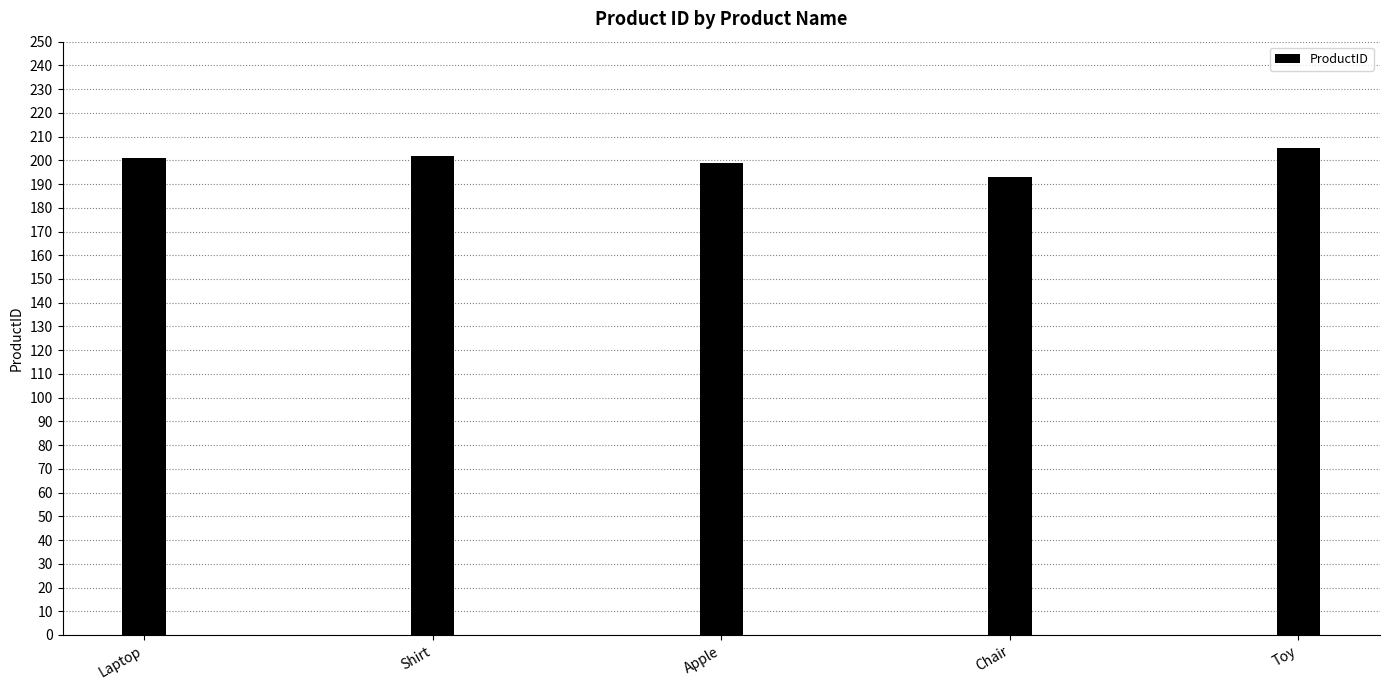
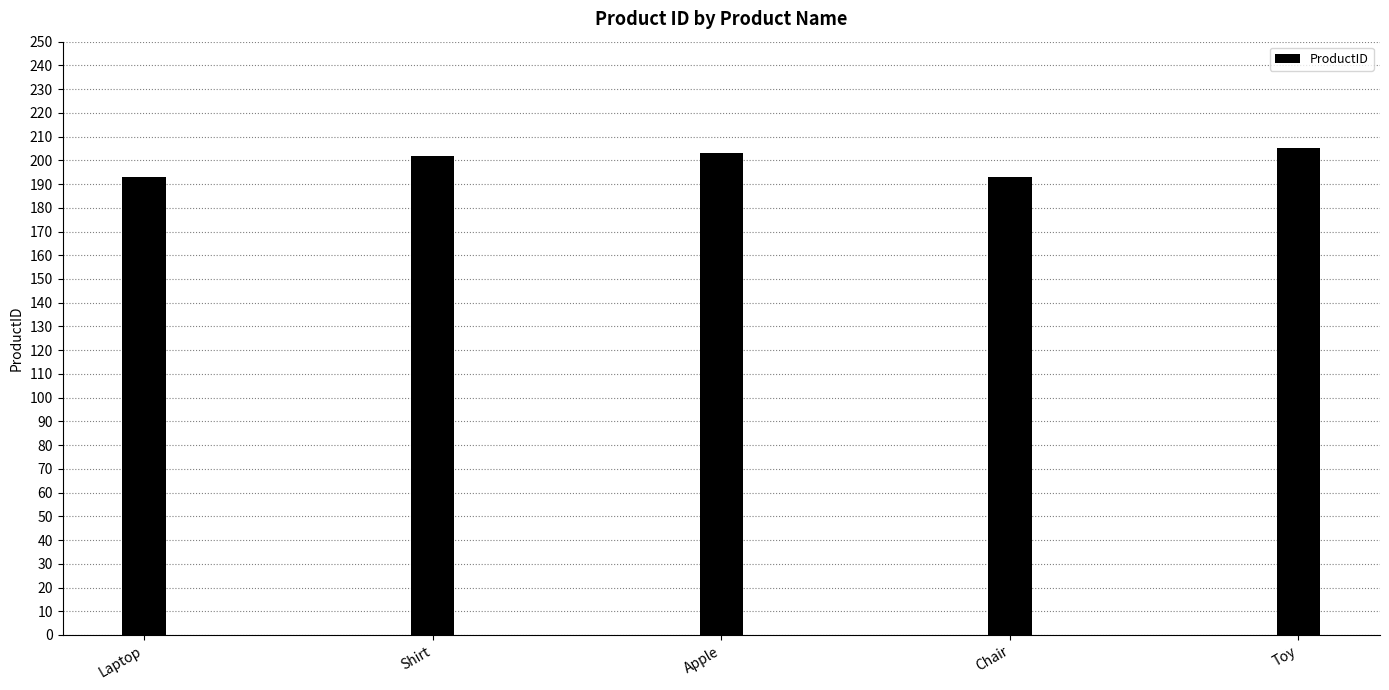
Laptop: 201 -> 193
Apple: 199 -> 203
